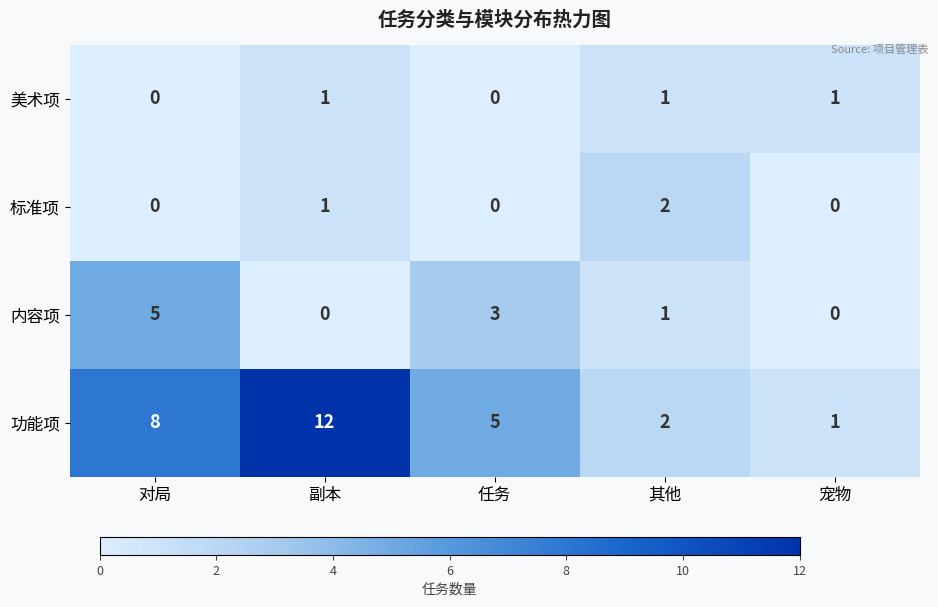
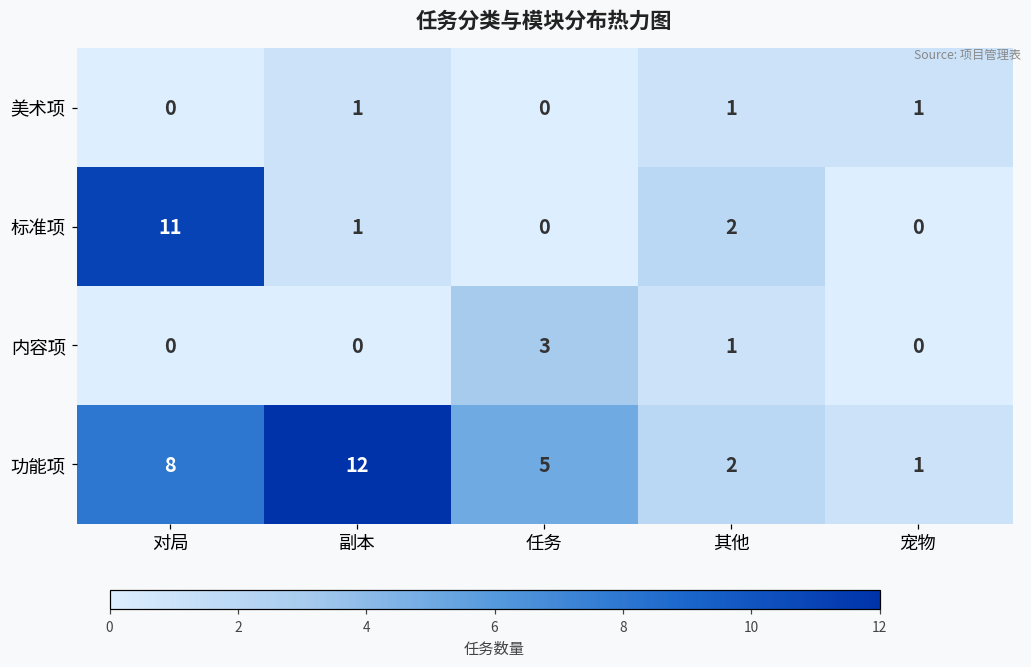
标准项, 对局: 0 -> 11
内容项, 对局: 5 -> 0
